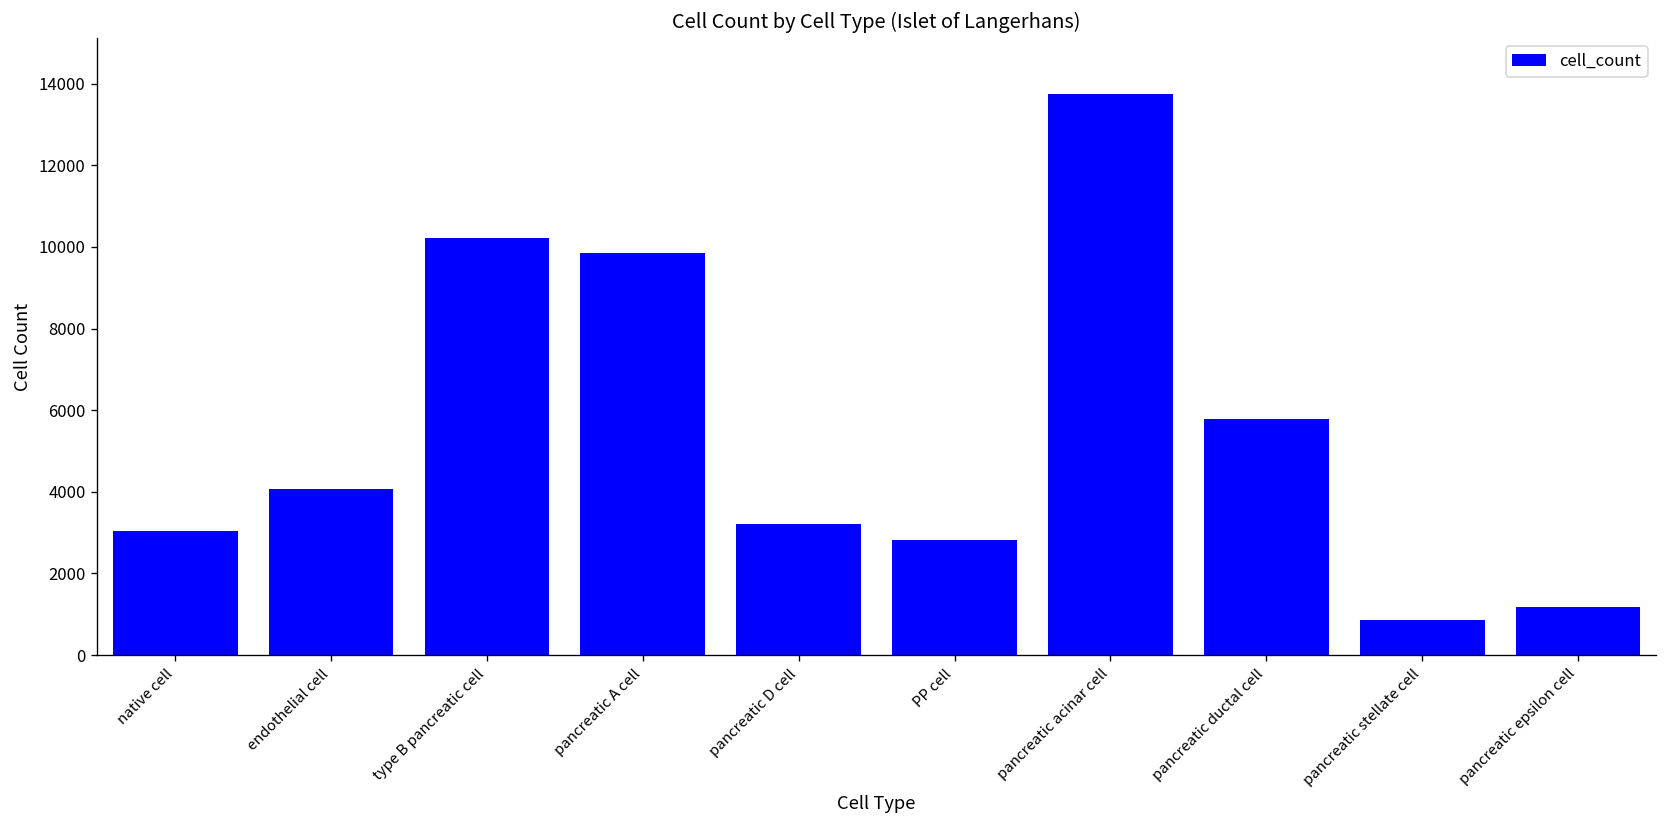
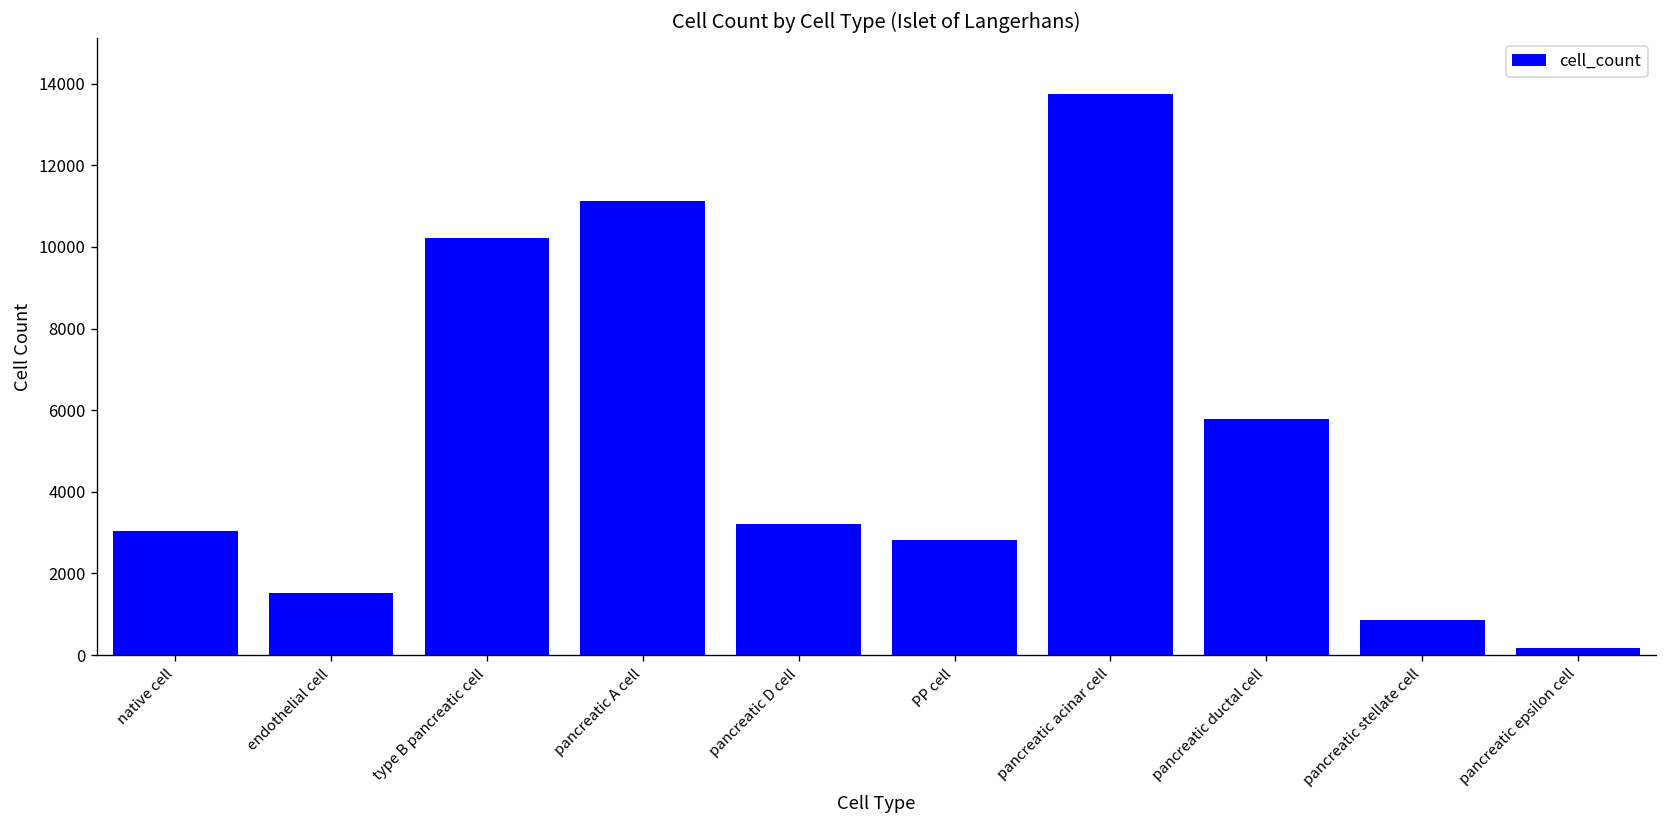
endothelial cell: 4100 -> 1500
pancreatic A cell: 9900 -> 11100
pancreatic epsilon cell: 1200 -> 200
